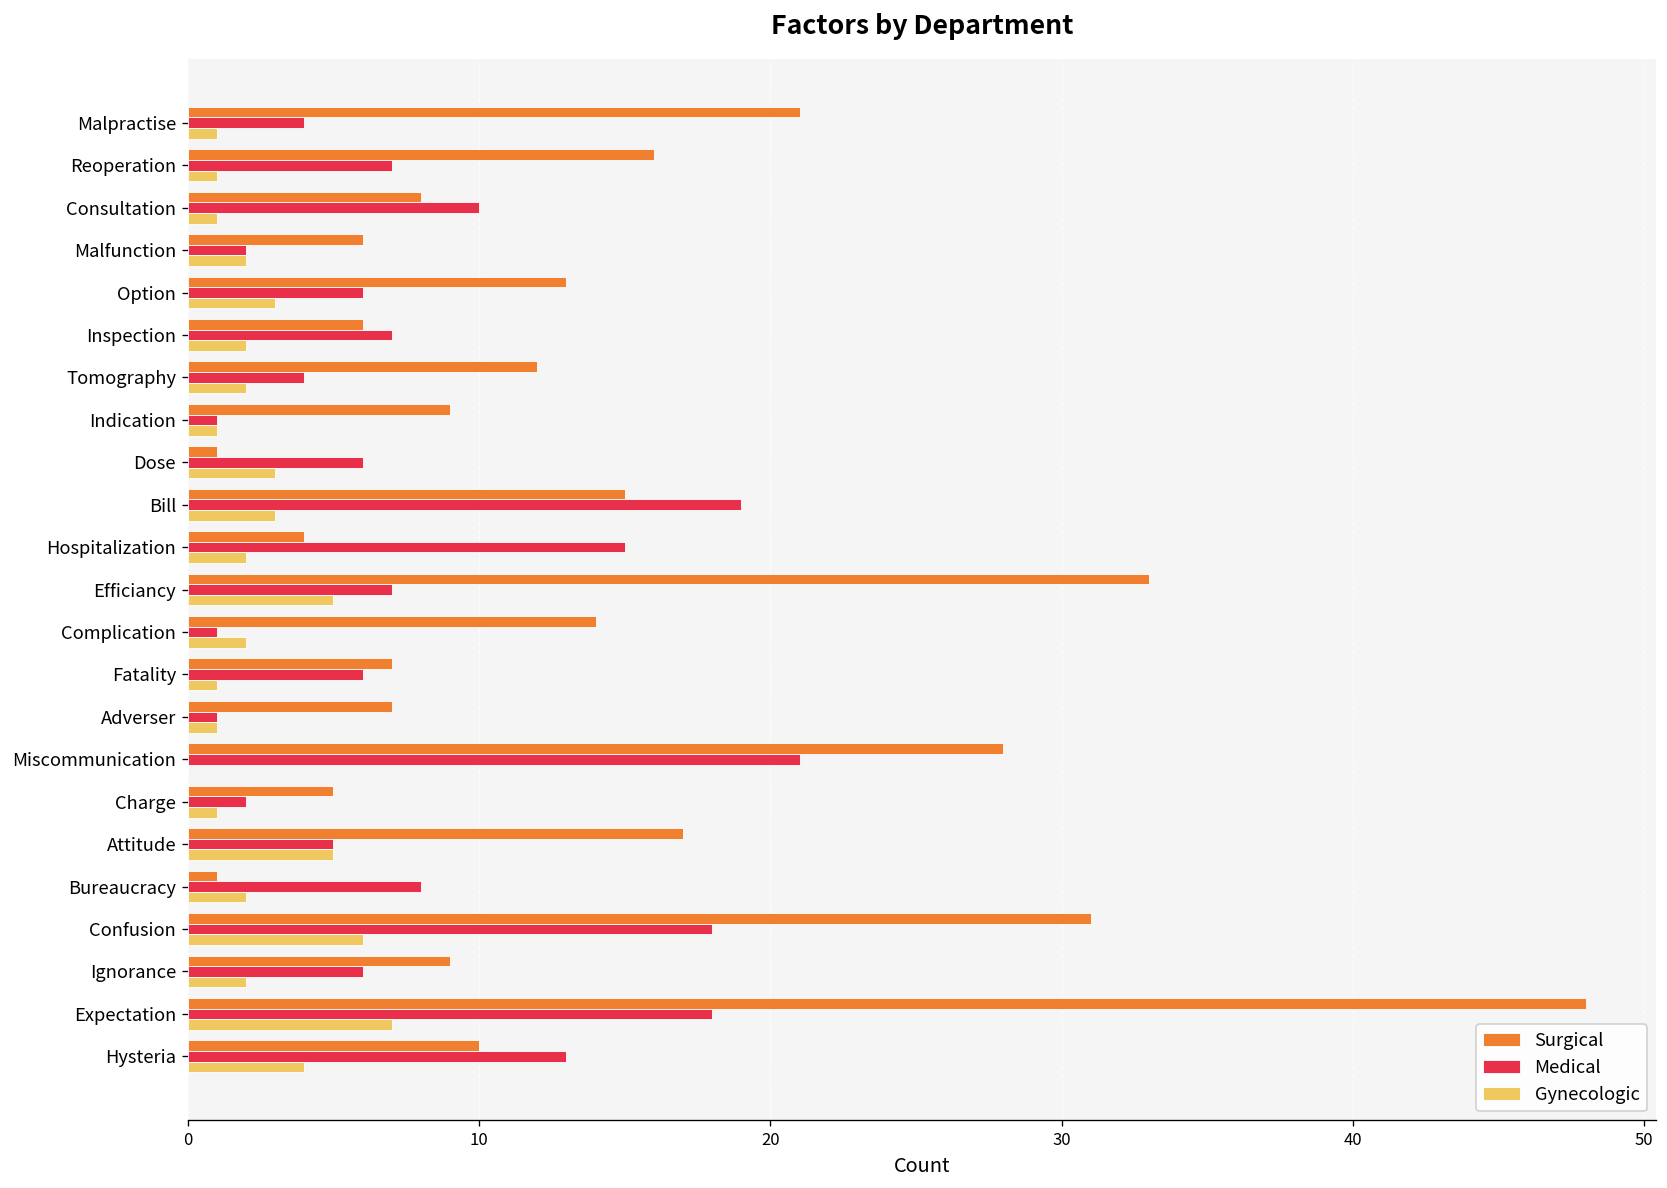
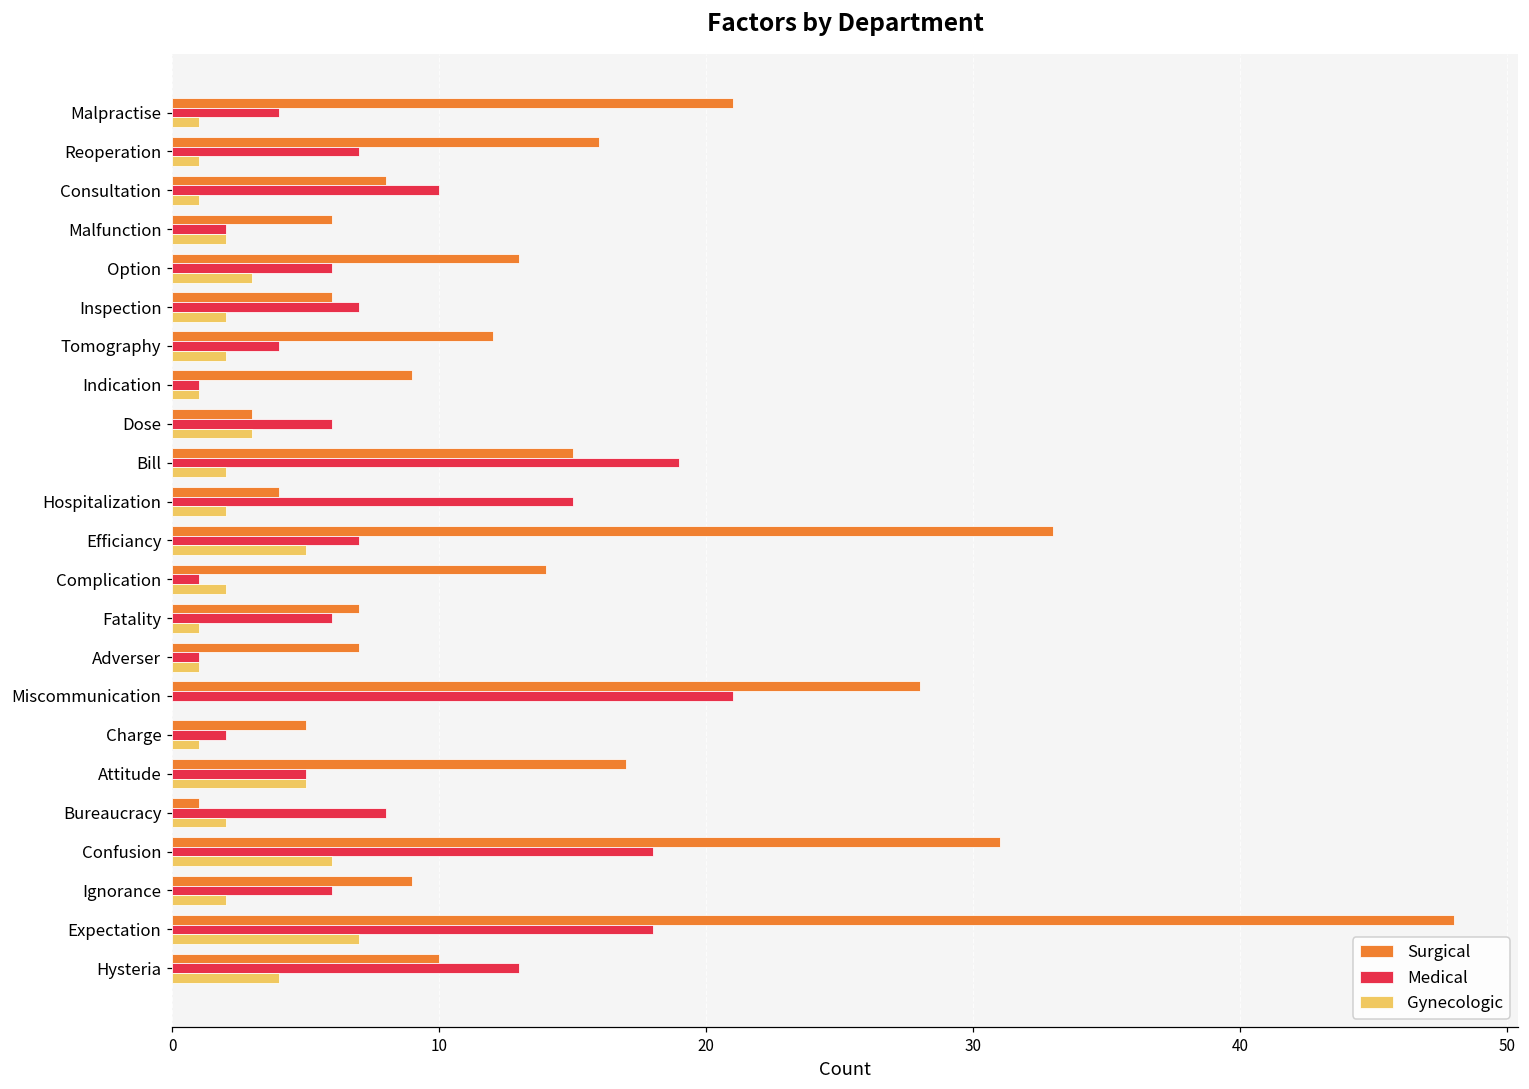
Surgical, Dose: 1 -> 3
Gynecologic, Bill: 3 -> 2
